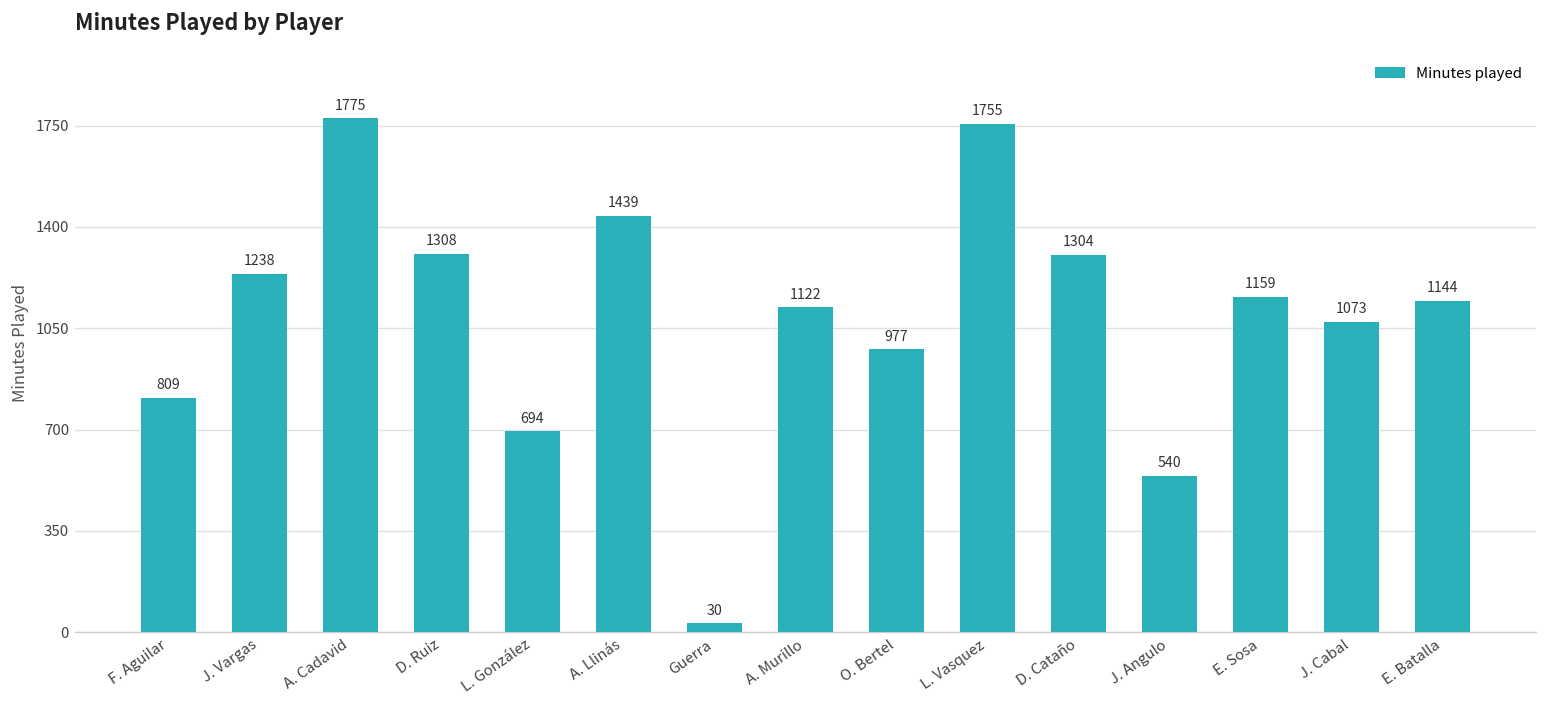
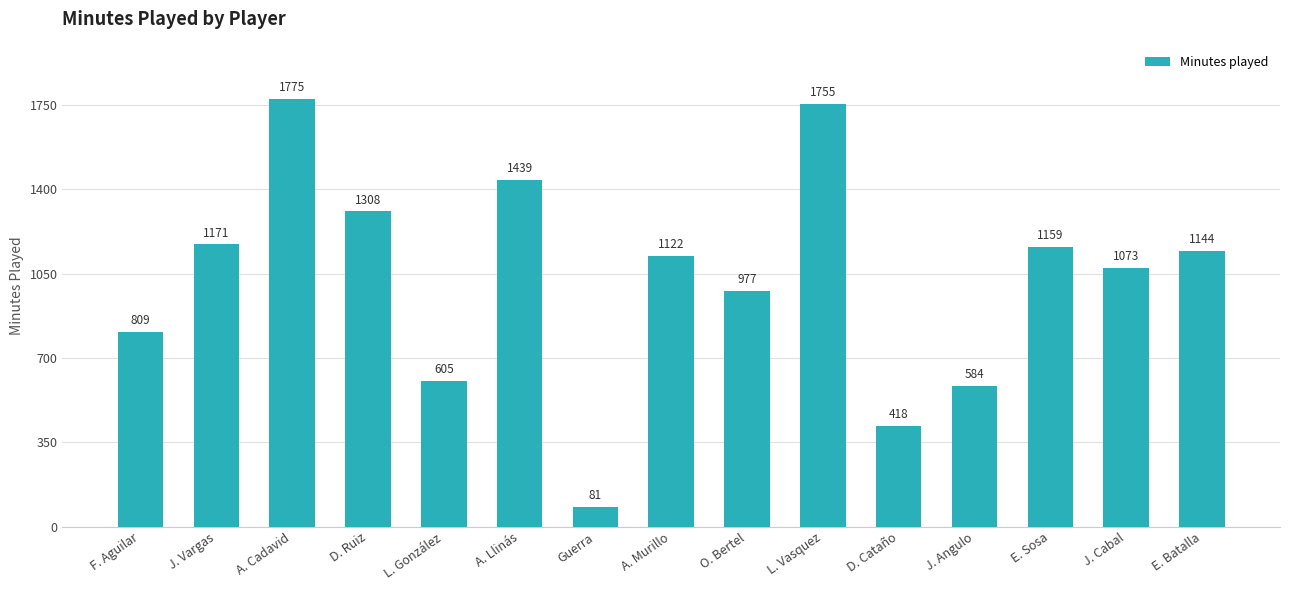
J. Vargas: 1238 -> 1171
L. González: 694 -> 605
Guerra: 30 -> 81
D. Cataño: 1304 -> 418
J. Angulo: 540 -> 584
